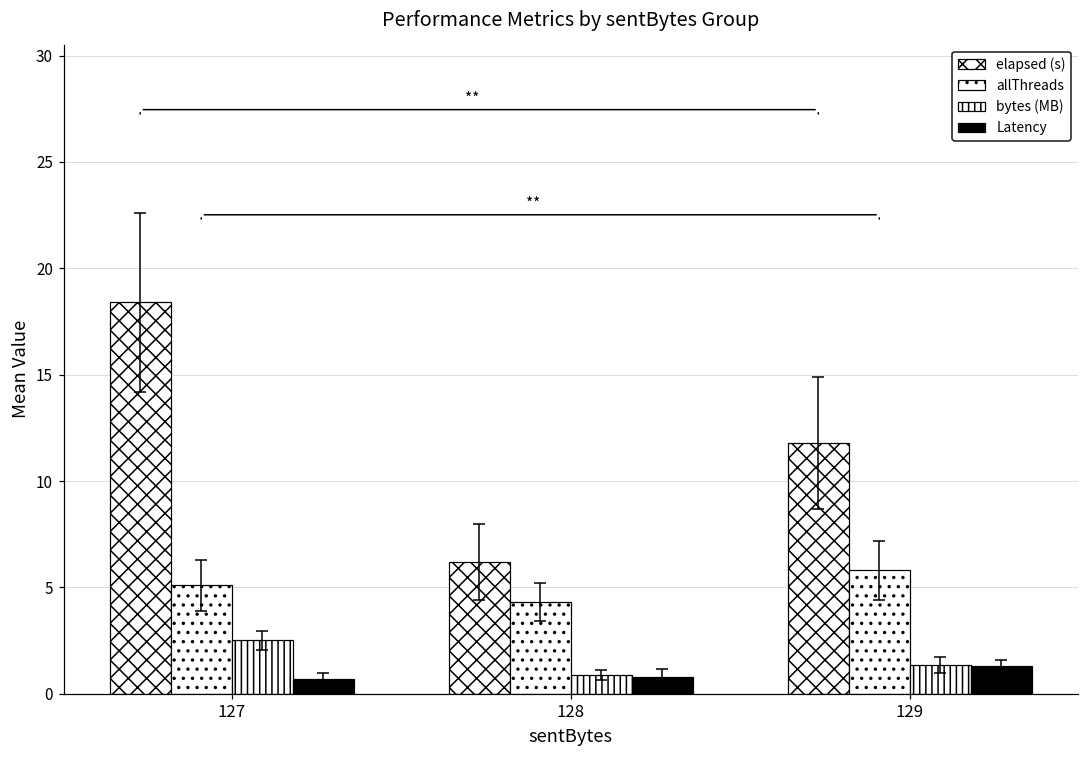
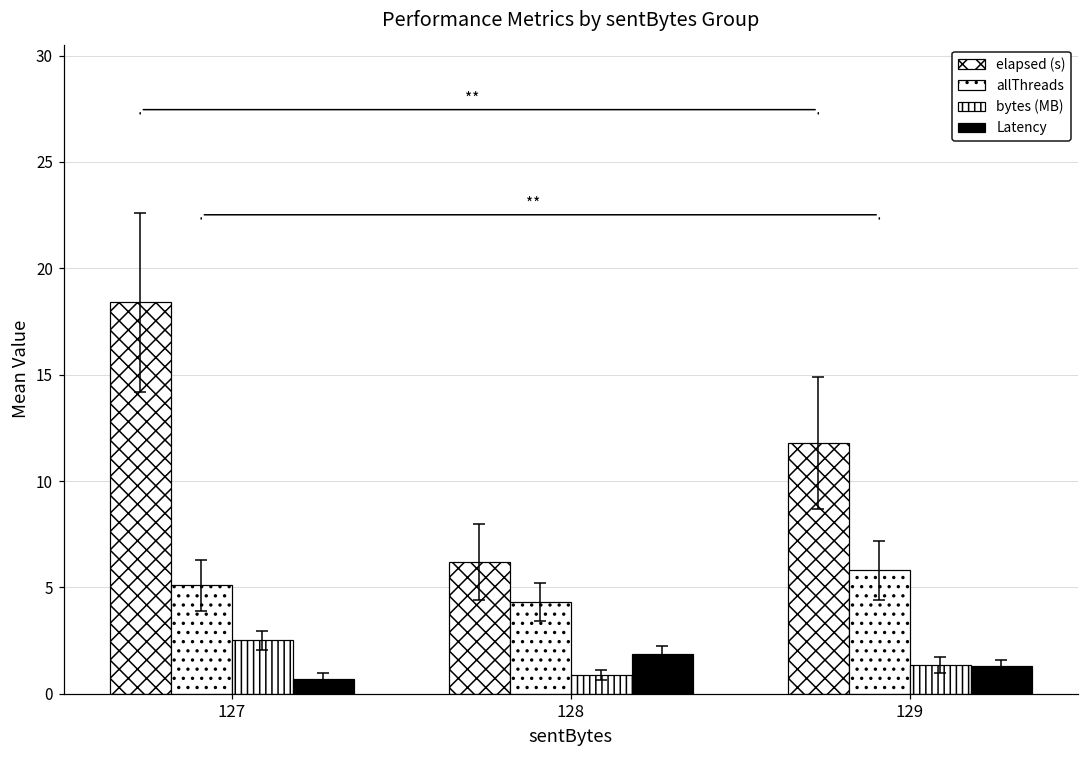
Latency, 128: 0.8 -> 1.9
